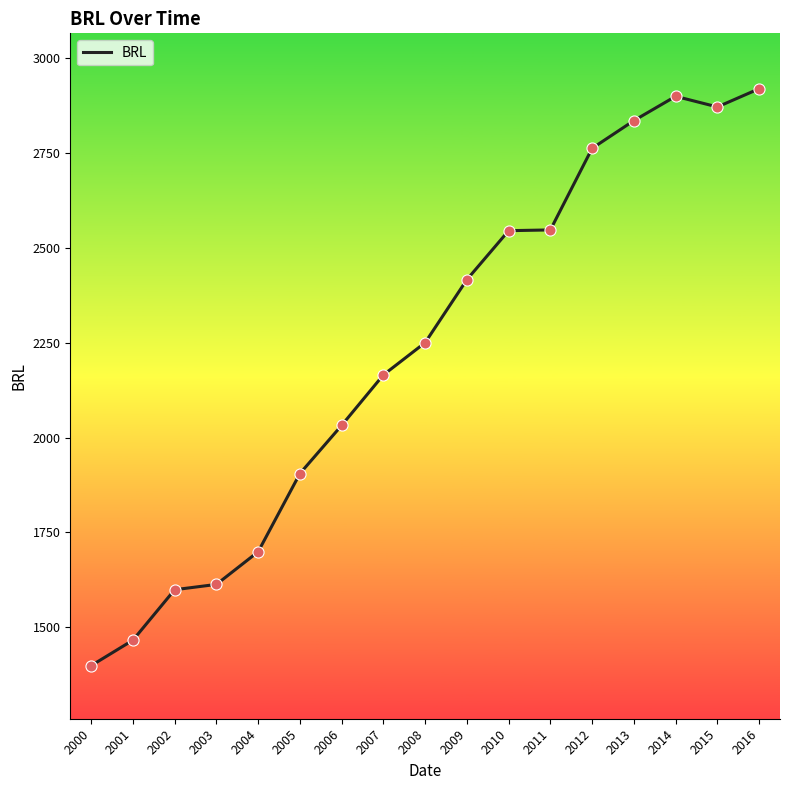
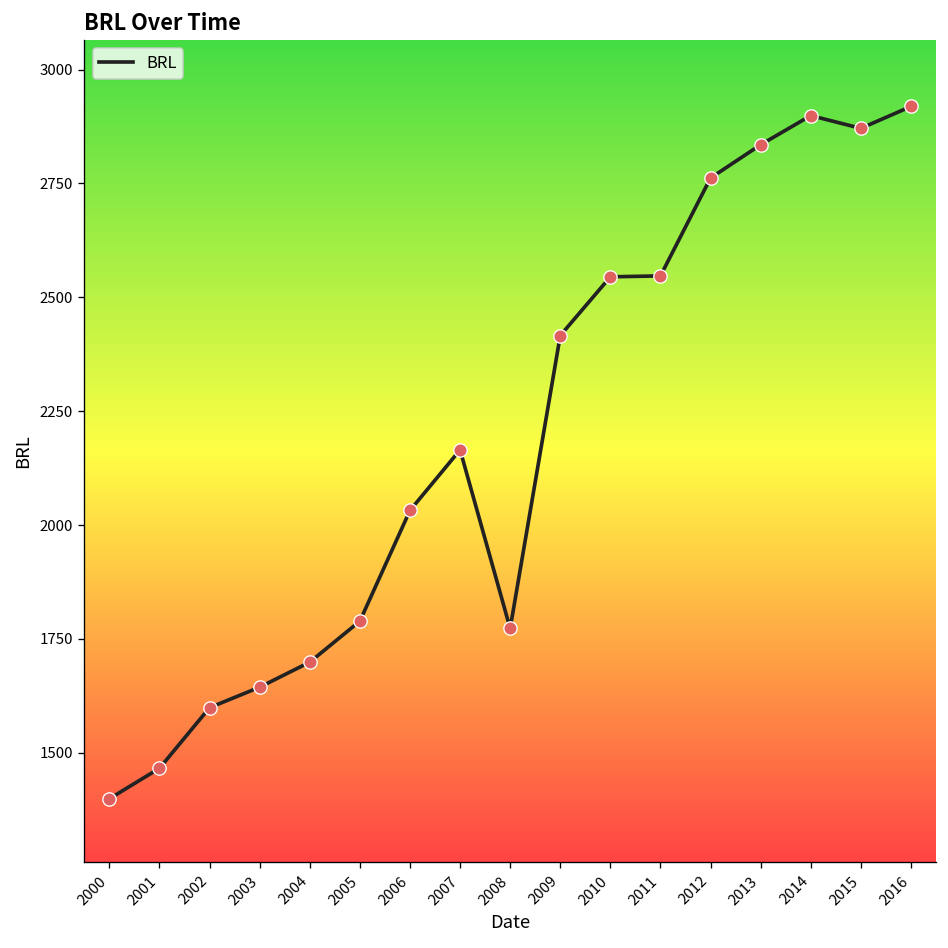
2003: 1610 -> 1640
2005: 1910 -> 1790
2008: 2250 -> 1770
